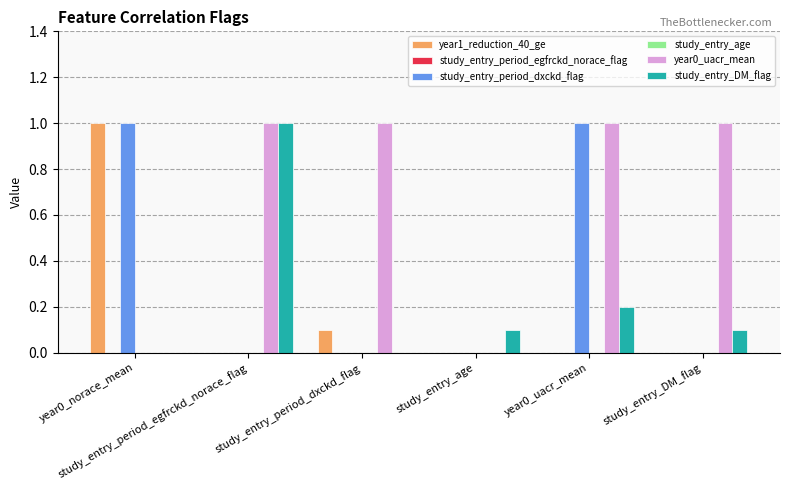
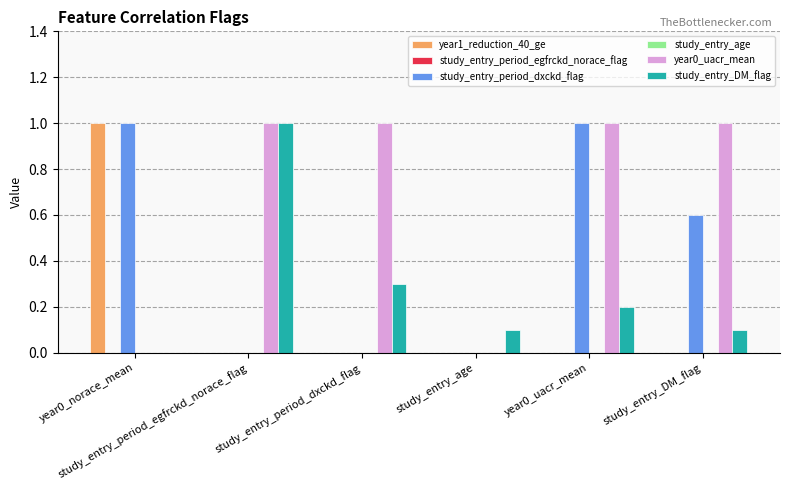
year1_reduction_40_ge, study_entry_period_dxckd_flag: 0.1 -> 0.0
study_entry_DM_flag, study_entry_period_dxckd_flag: 0.0 -> 0.3
study_entry_period_dxckd_flag, study_entry_DM_flag: 0.0 -> 0.6
